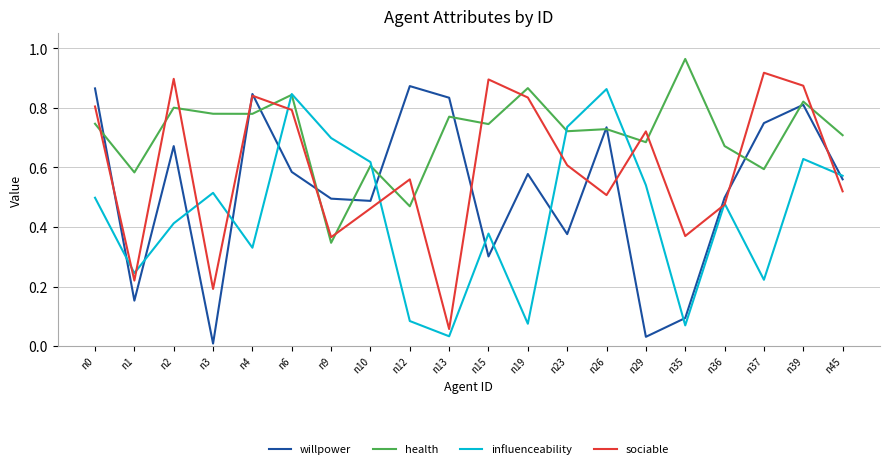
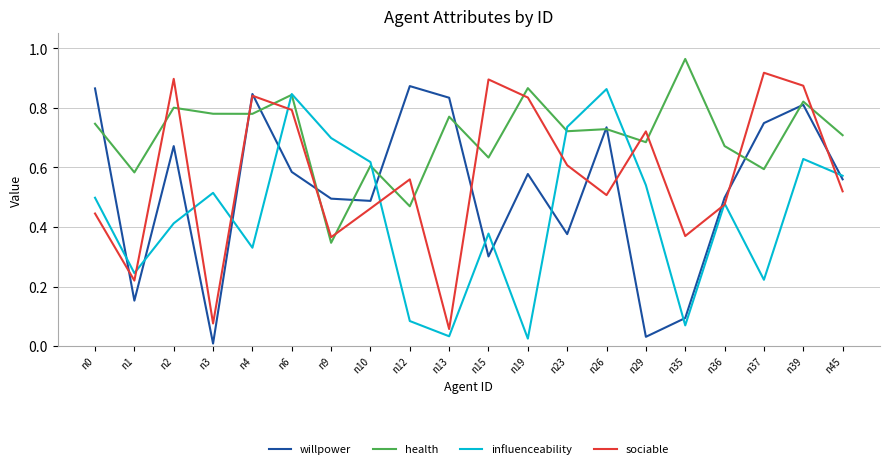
sociable, n0: 0.80 -> 0.45
sociable, n3: 0.19 -> 0.08
health, n15: 0.75 -> 0.63
influenceability, n19: 0.08 -> 0.03
